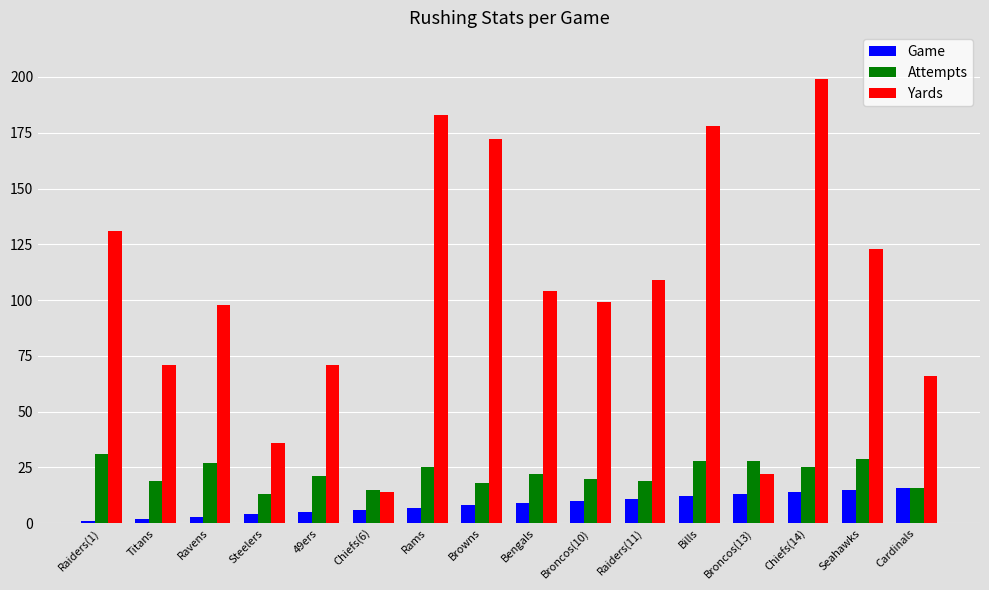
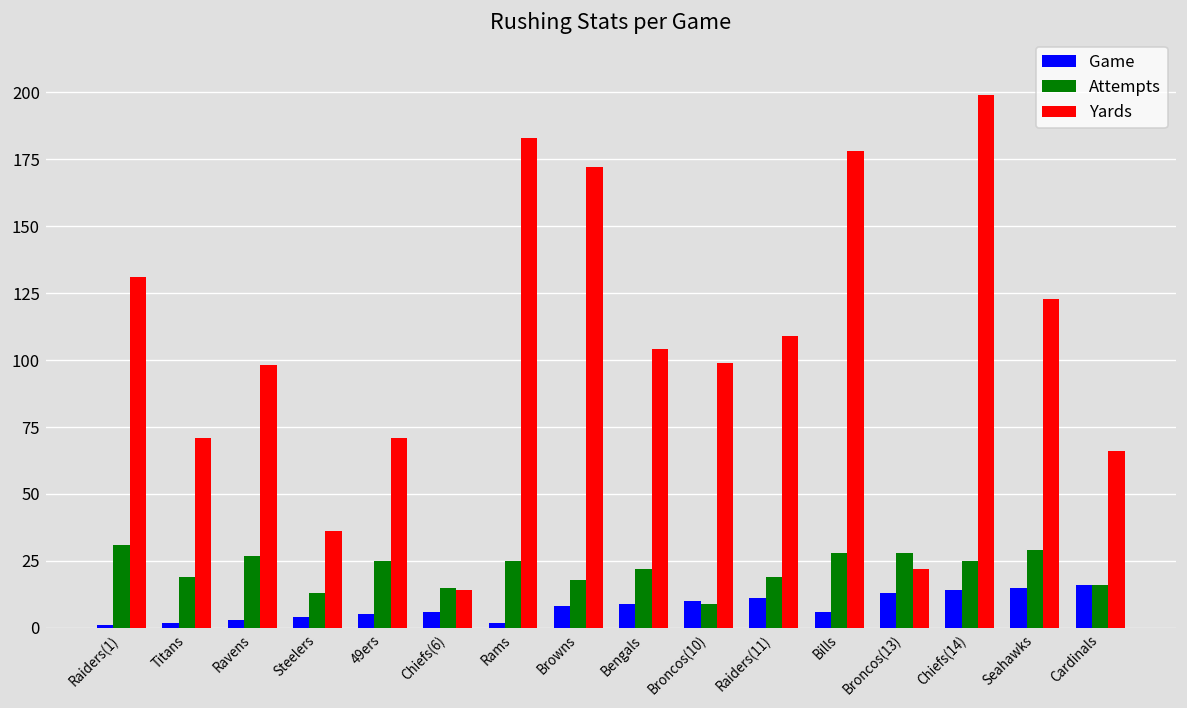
Attempts, 49ers: 21 -> 25
Game, Rams: 7 -> 2
Attempts, Broncos(10): 20 -> 9
Game, Bills: 12 -> 6
